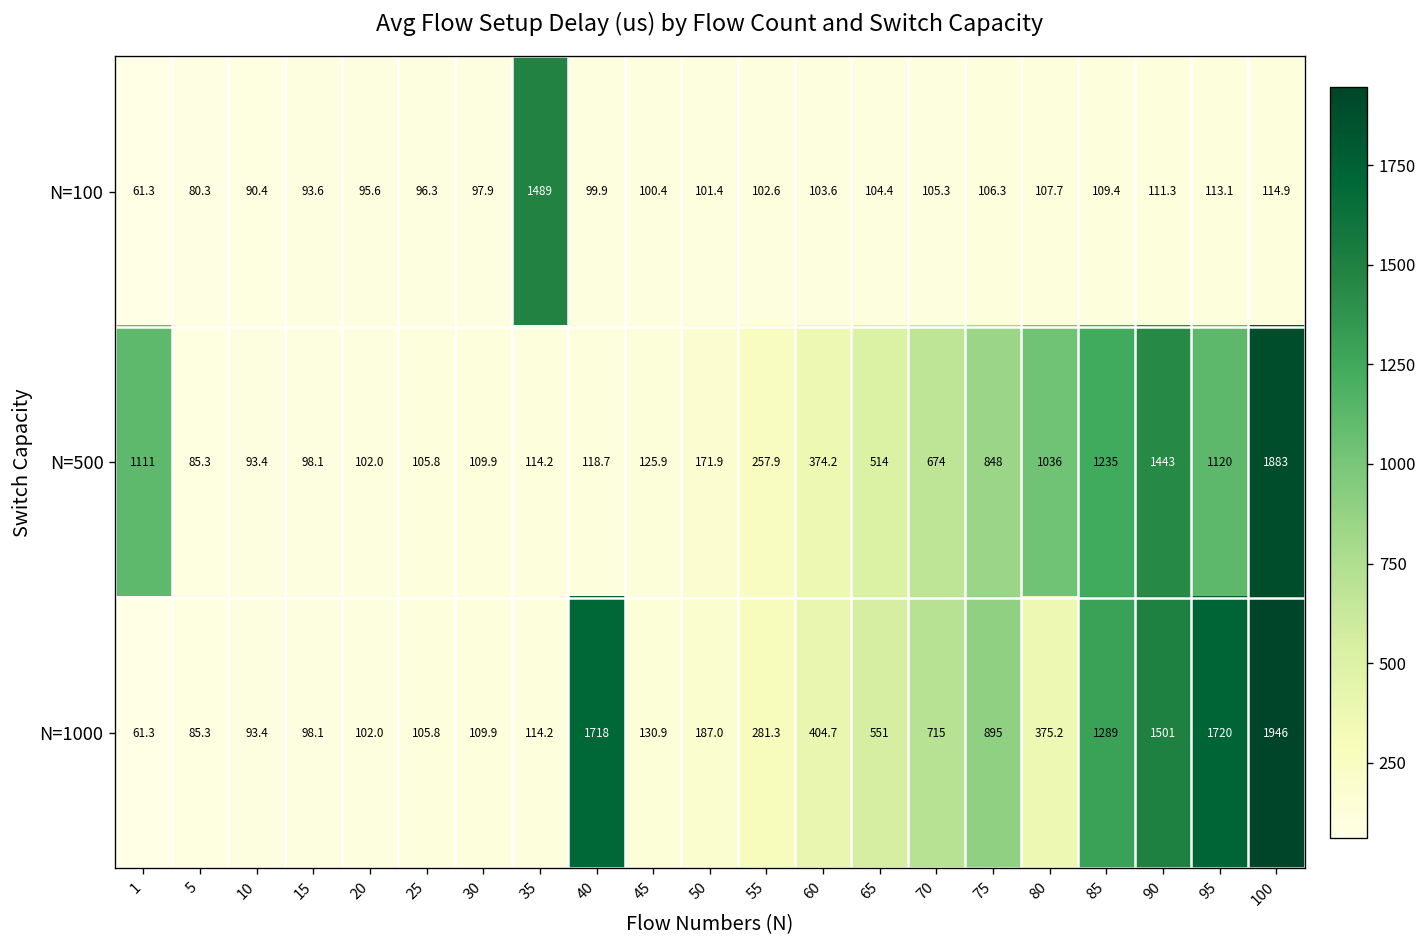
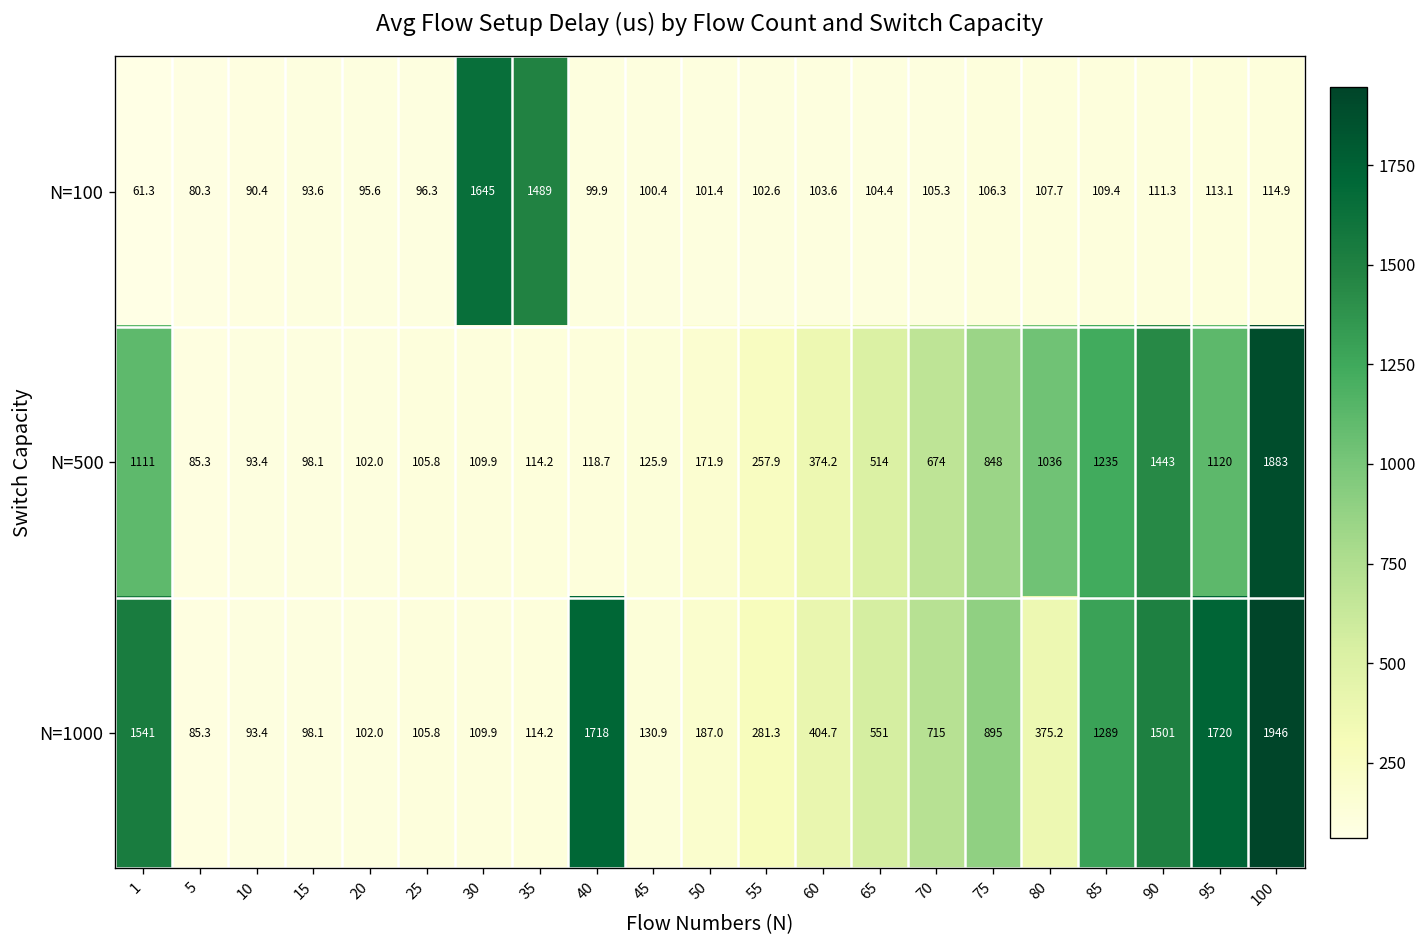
N=100, 30: 97.9 -> 1645
N=1000, 1: 61.3 -> 1541
